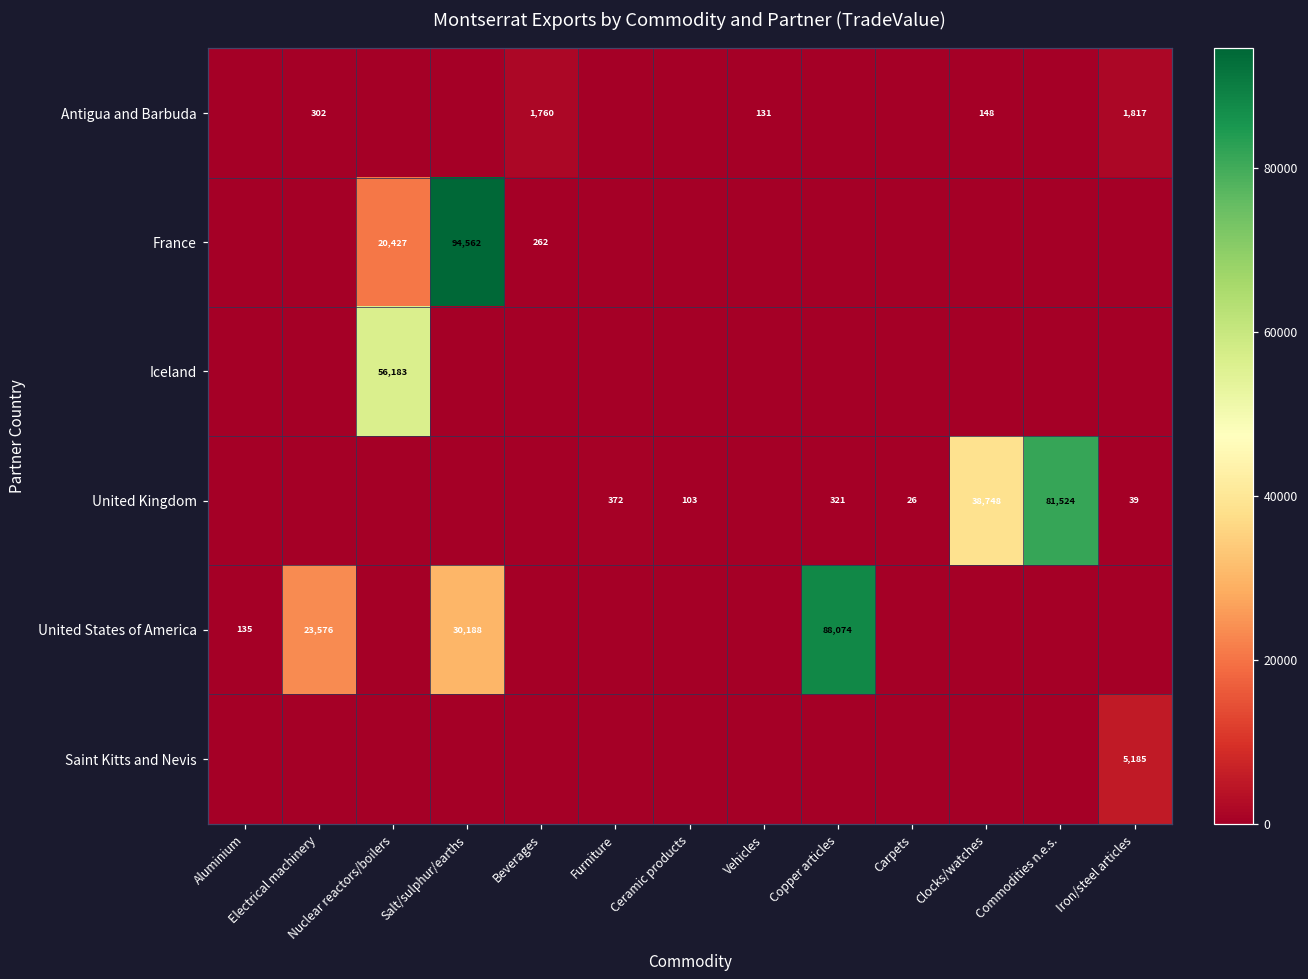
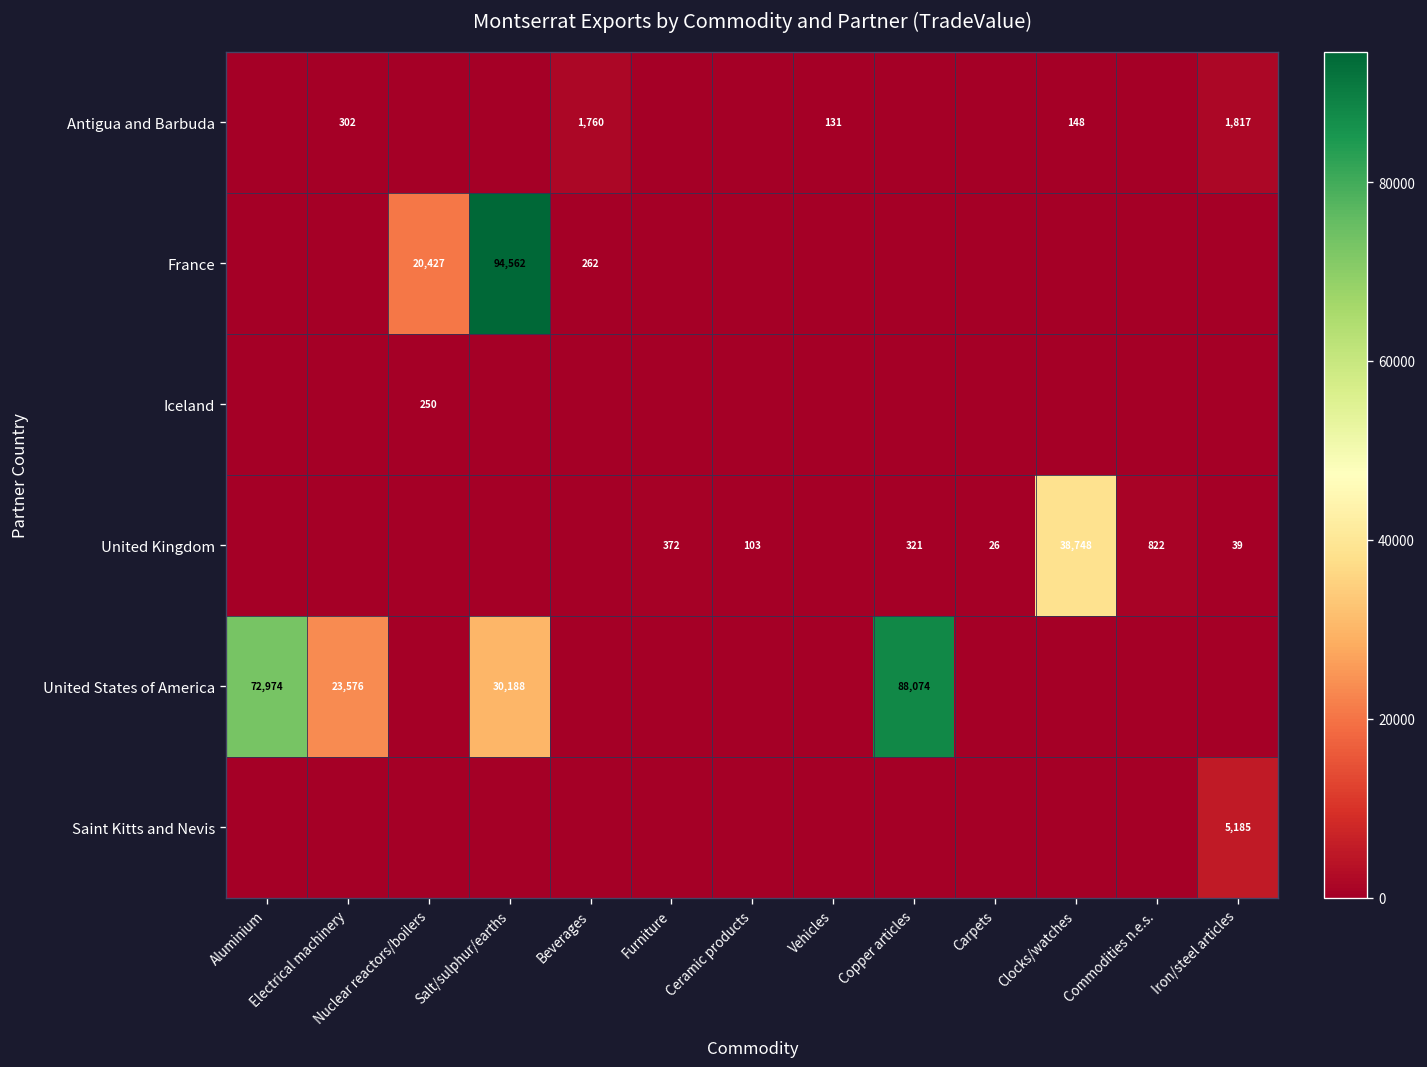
Iceland, Nuclear reactors/boilers: 56,183 -> 250
United Kingdom, Commodities n.e.s.: 81,524 -> 822
United States of America, Aluminium: 135 -> 72,974
